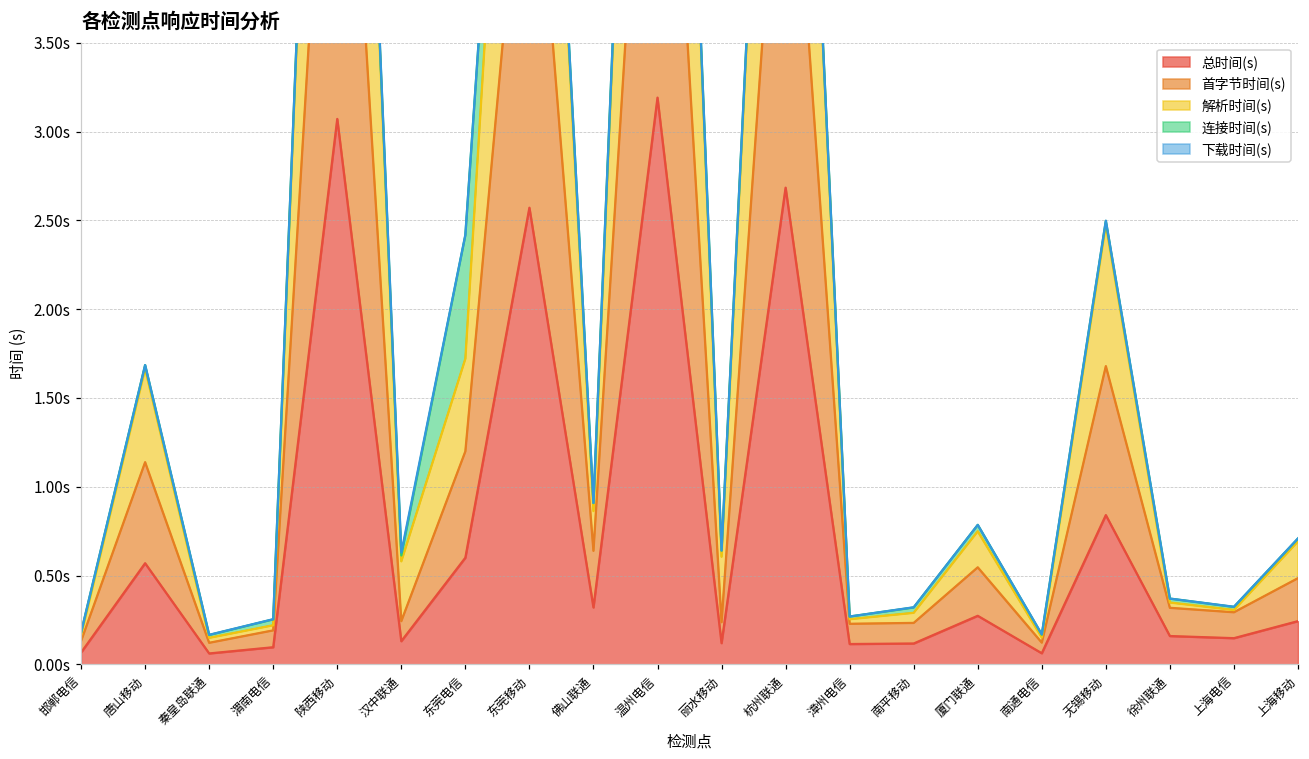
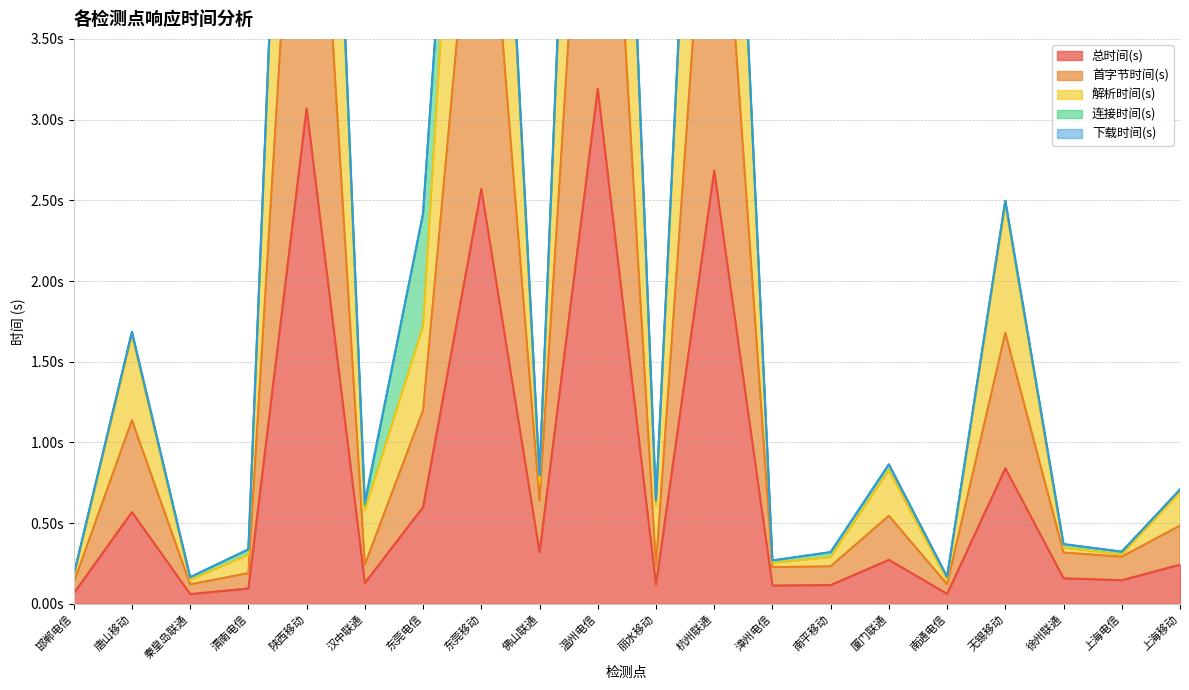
解析时间(s), 渭南电信: 0.03s -> 0.11s
解析时间(s), 佛山联通: 0.22s -> 0.11s
解析时间(s), 厦门联通: 0.20s -> 0.28s
